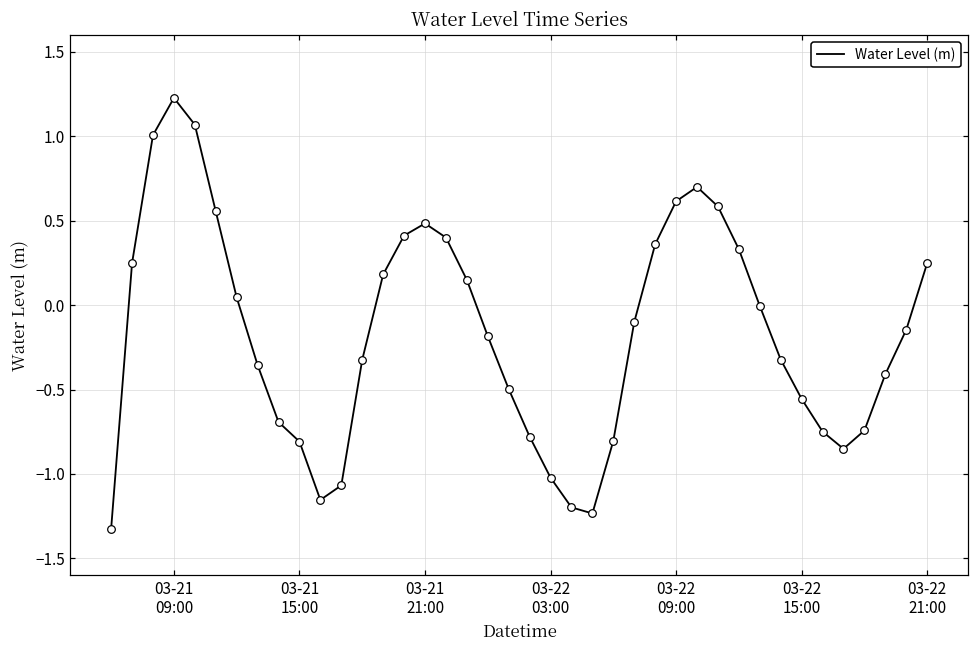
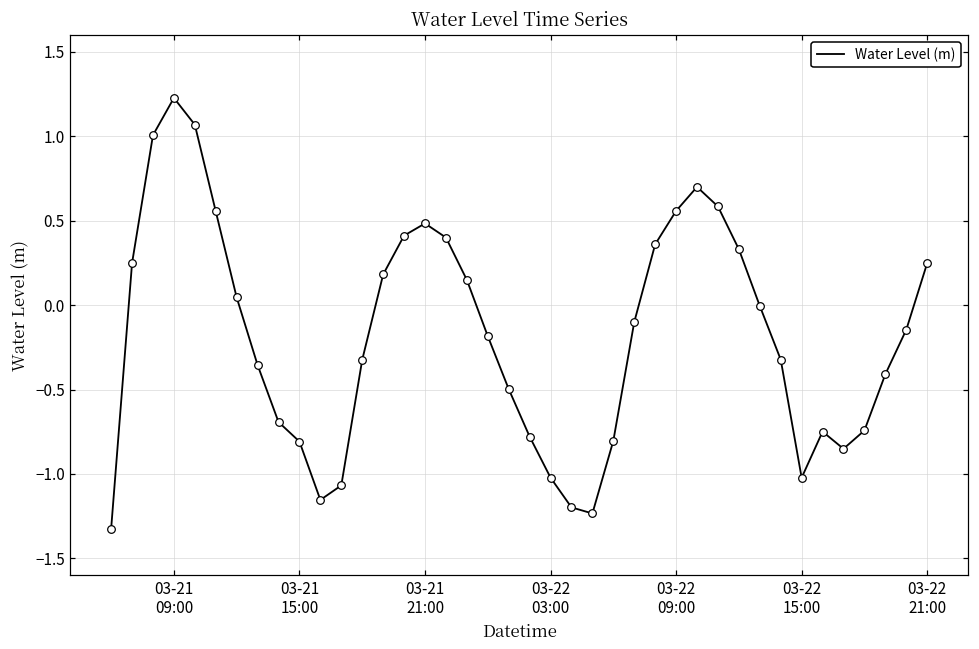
03-22 09:00: 0.62 -> 0.56
03-22 15:00: -0.56 -> -1.02
